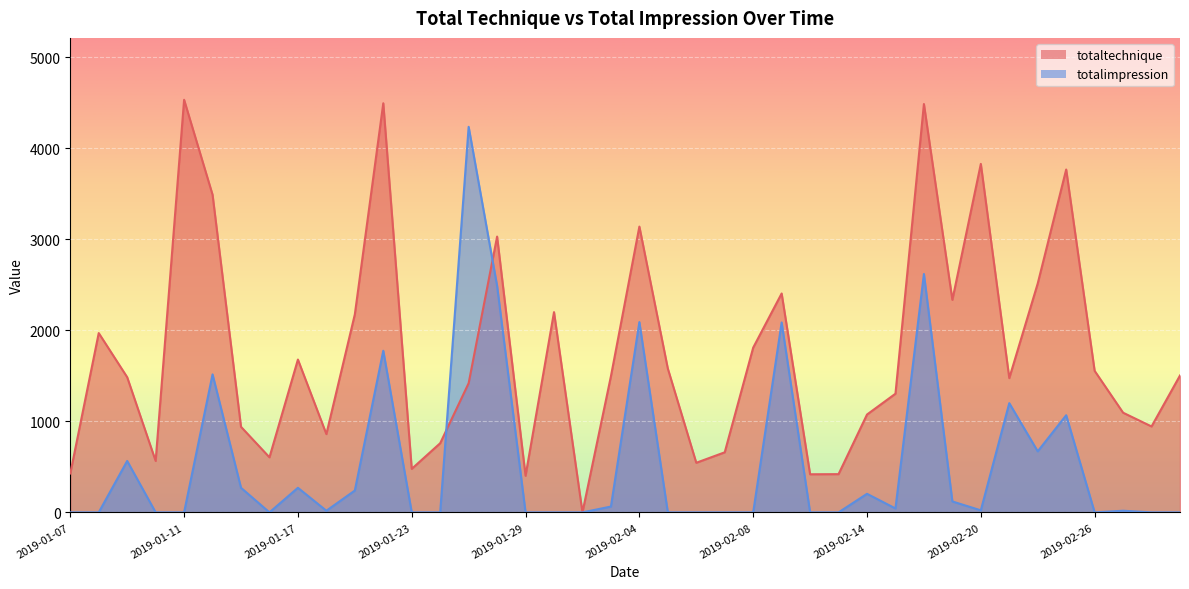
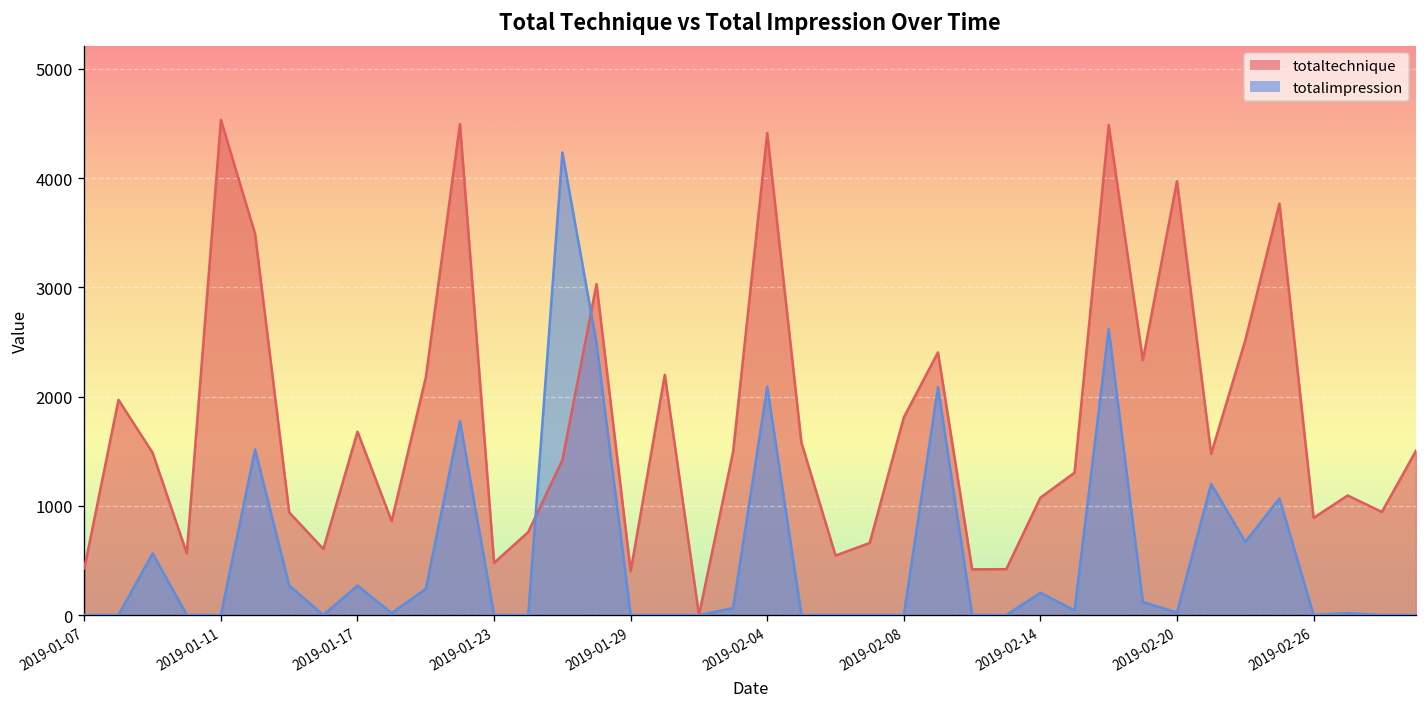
totaltechnique, 2019-02-04: 3100 -> 4400
totaltechnique, 2019-02-20: 3800 -> 4000
totaltechnique, 2019-02-26: 1600 -> 900
